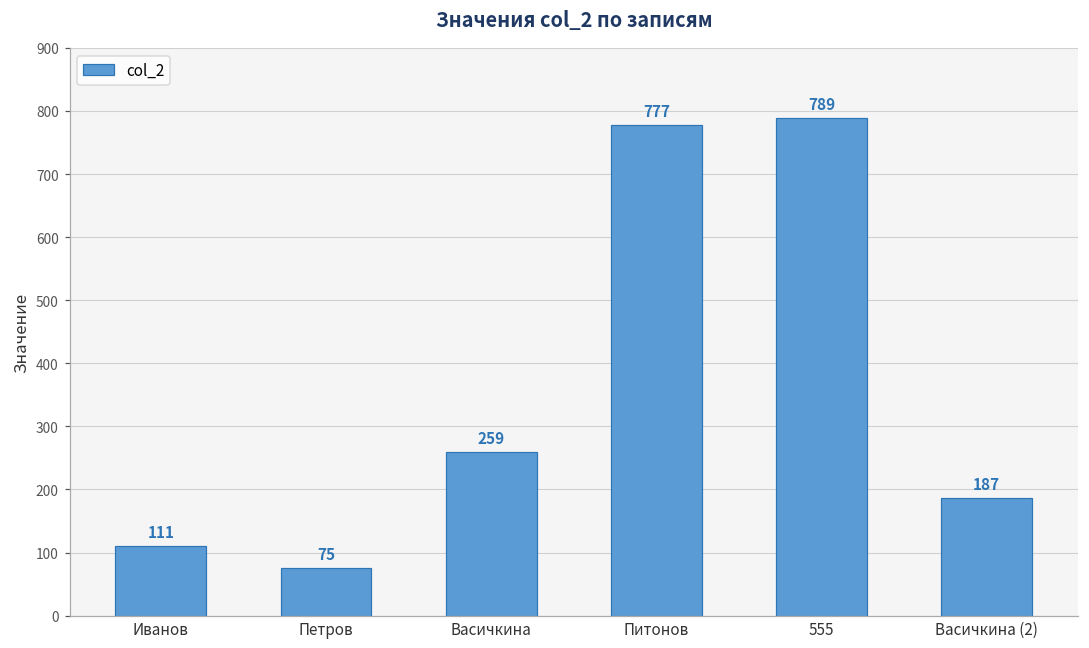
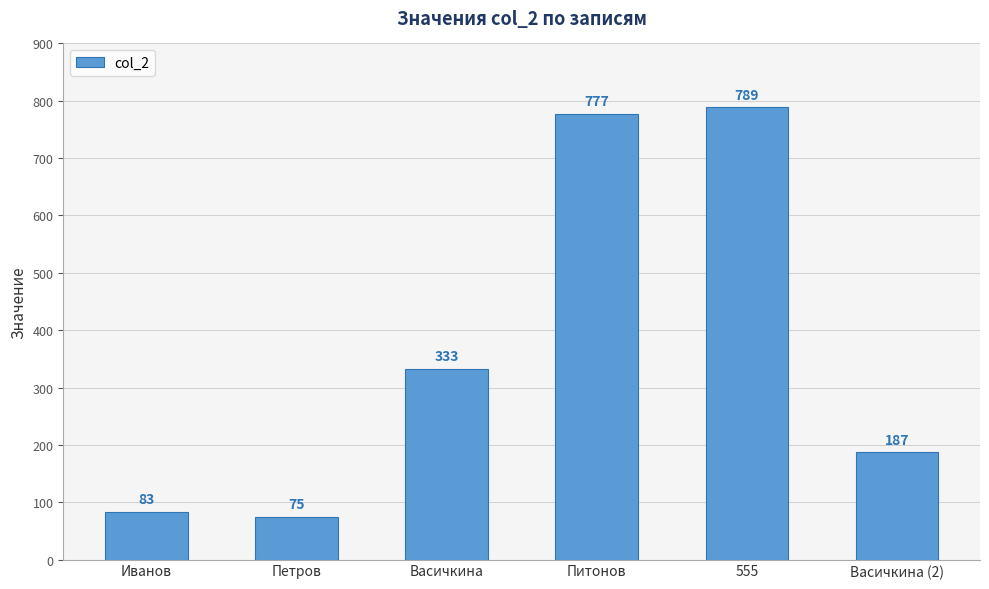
Иванов: 111 -> 83
Васичкина: 259 -> 333
